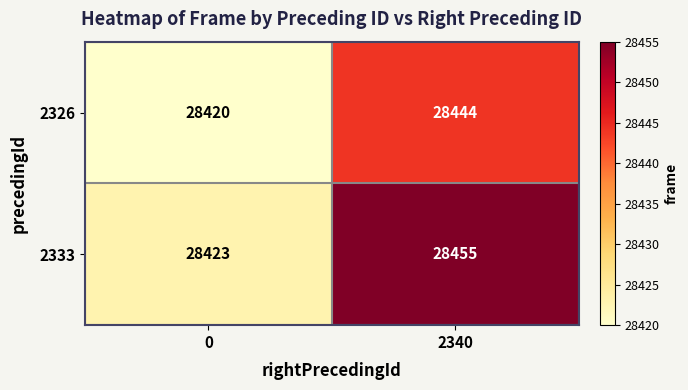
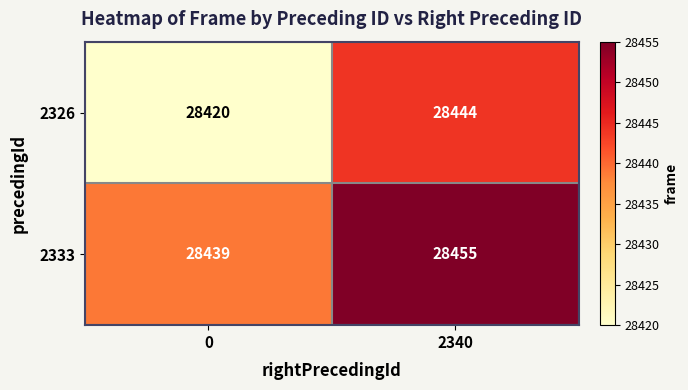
2333, 0: 28423 -> 28439
